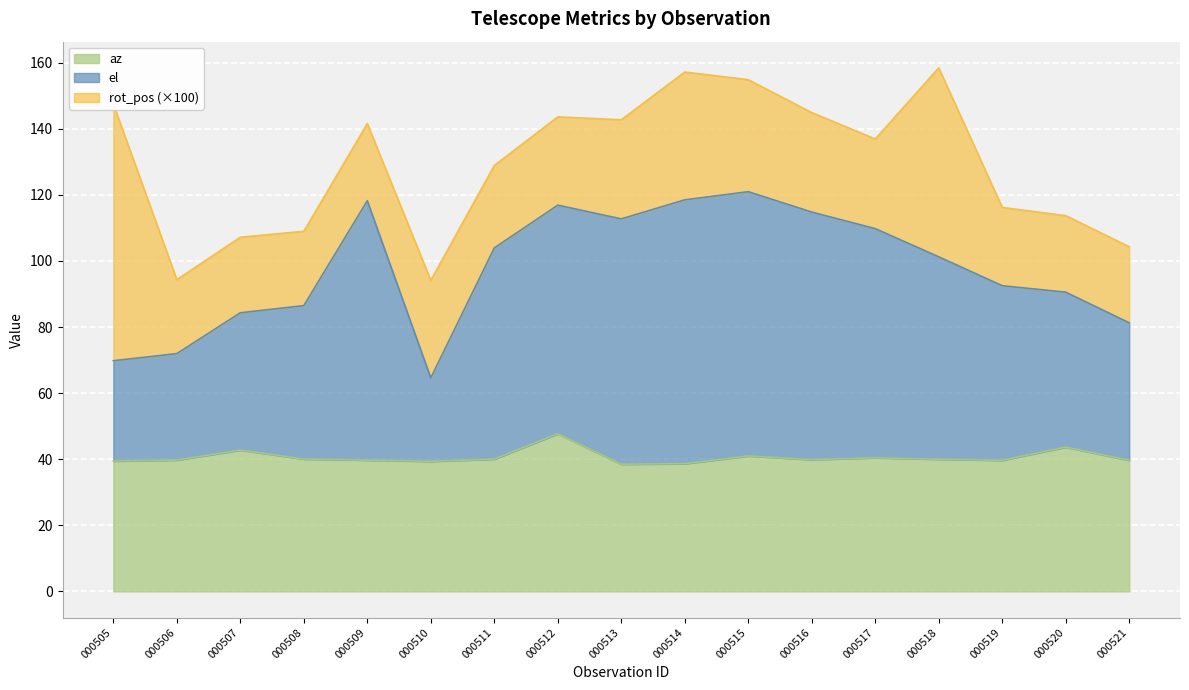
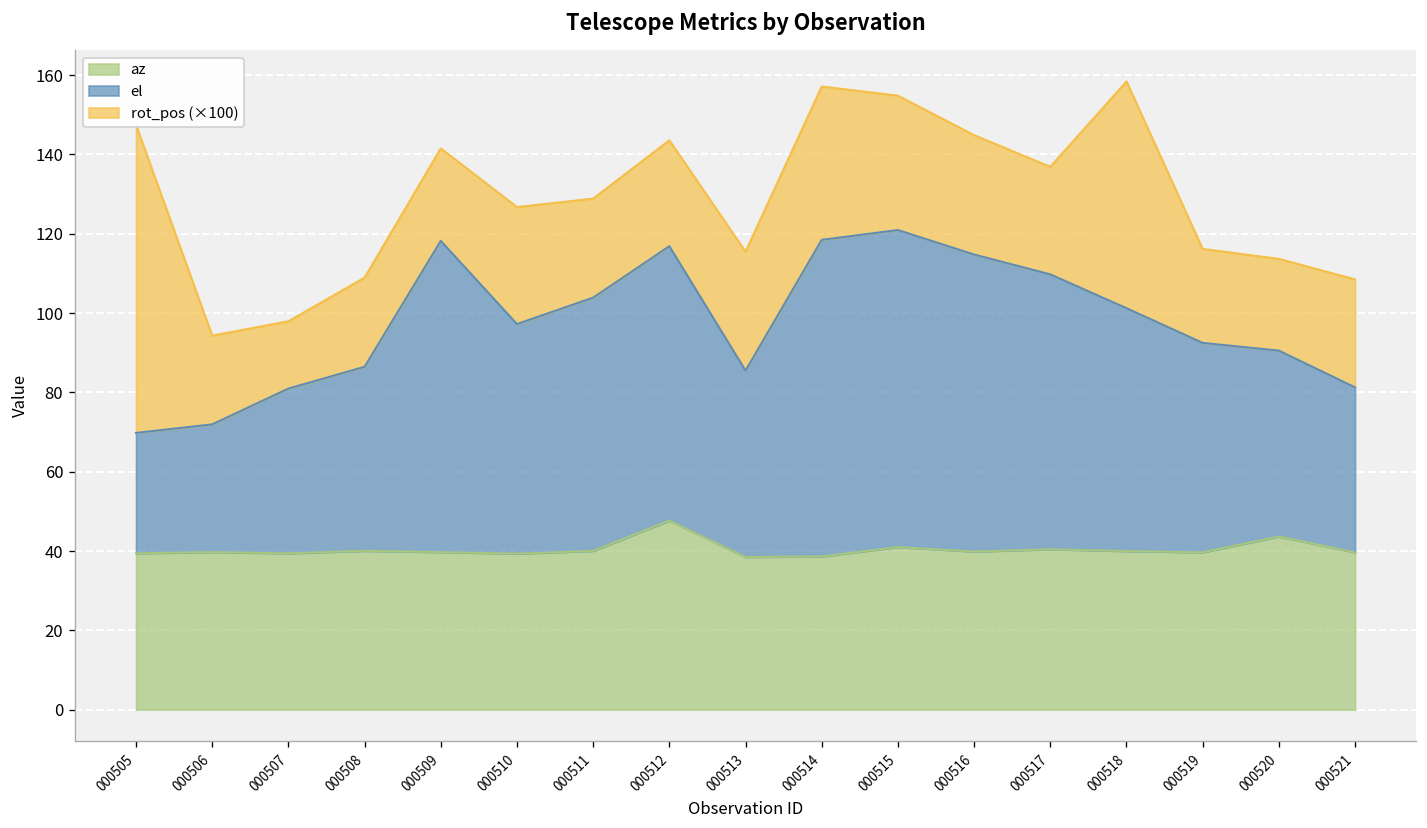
az, 000507: 43 -> 39
rot_pos (×100), 000507: 23 -> 17
el, 000510: 25 -> 58
el, 000513: 74 -> 47
rot_pos (×100), 000521: 23 -> 27
